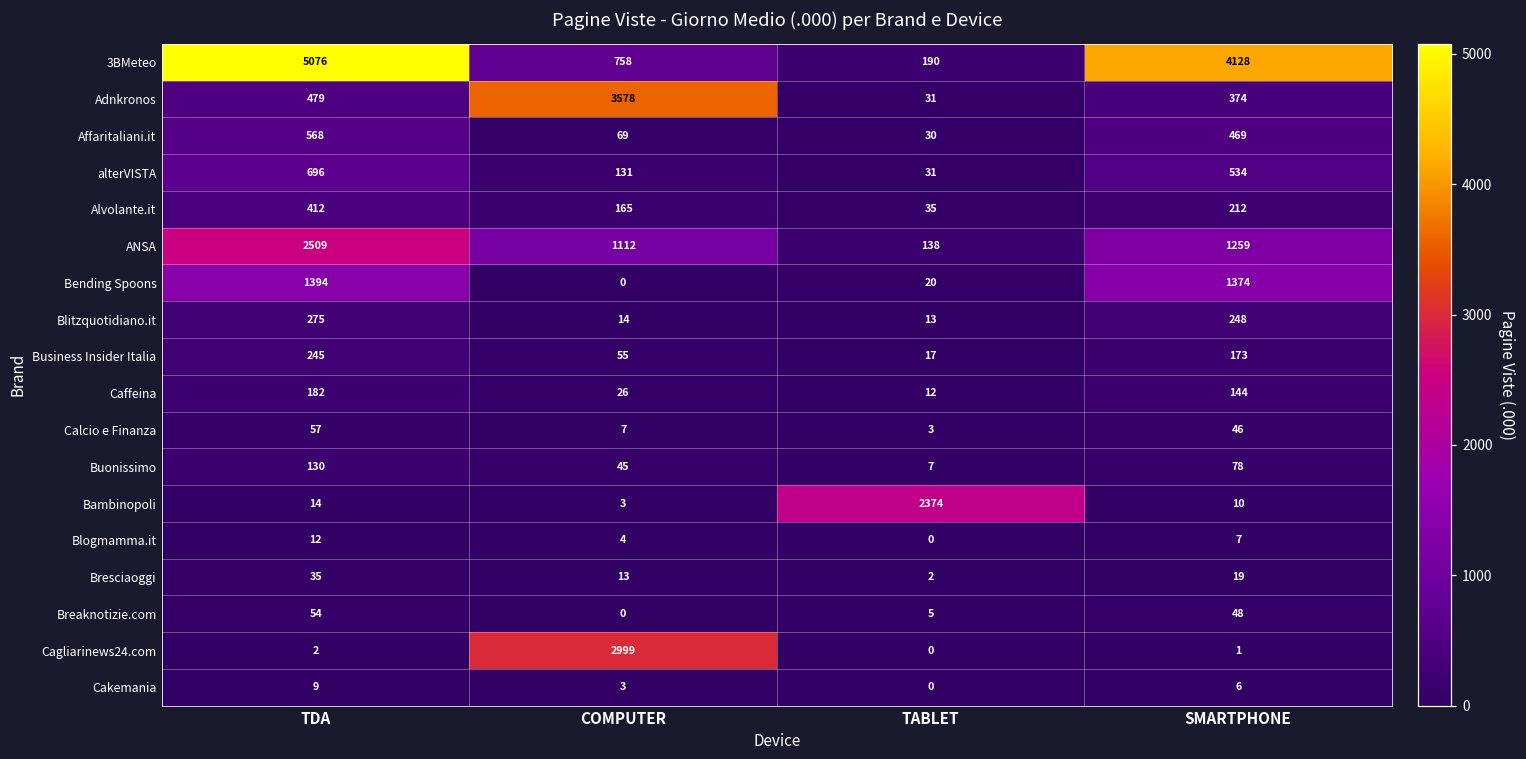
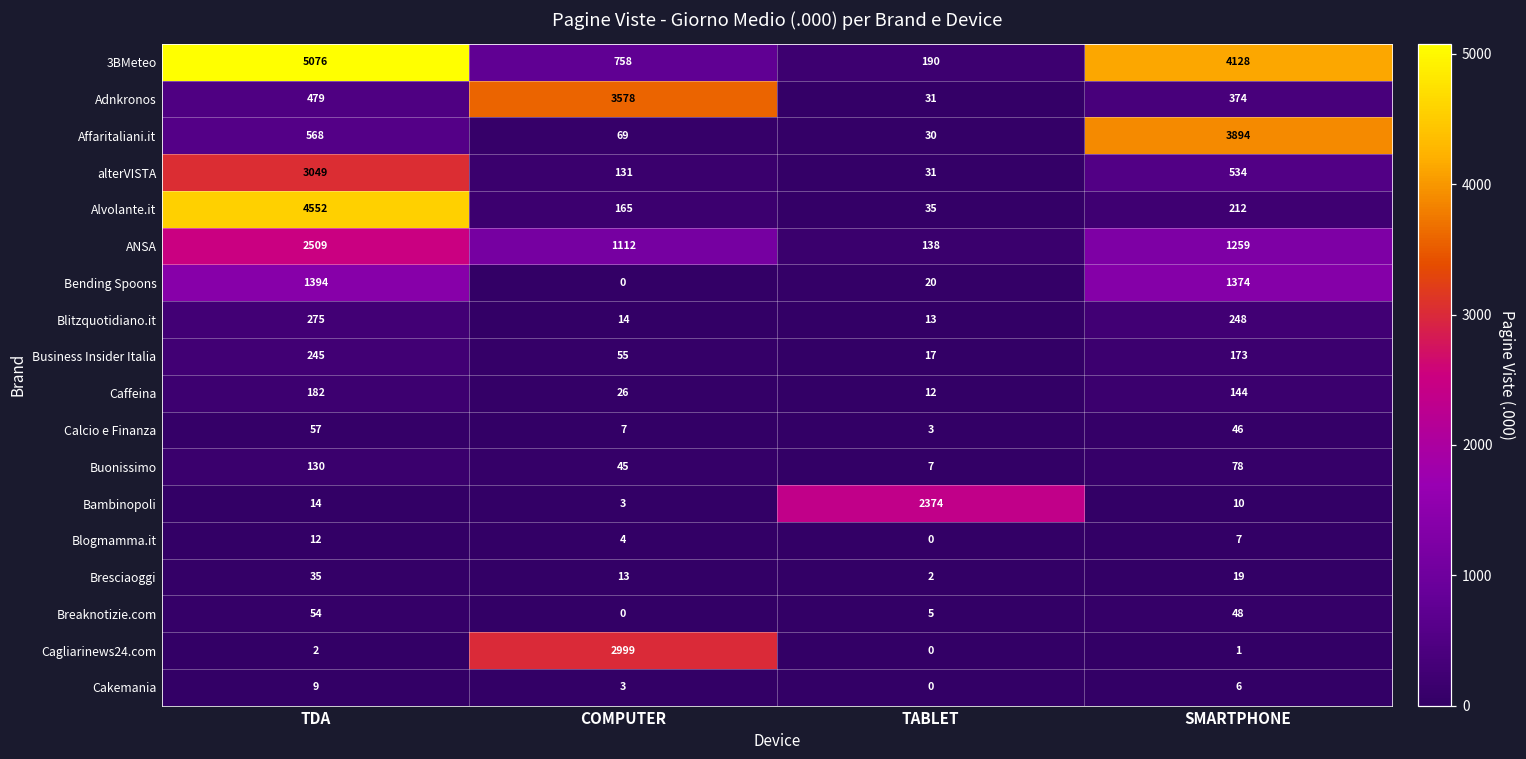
Affaritaliani.it, SMARTPHONE: 469 -> 3894
alterVISTA, TDA: 696 -> 3049
Alvolante.it, TDA: 412 -> 4552
